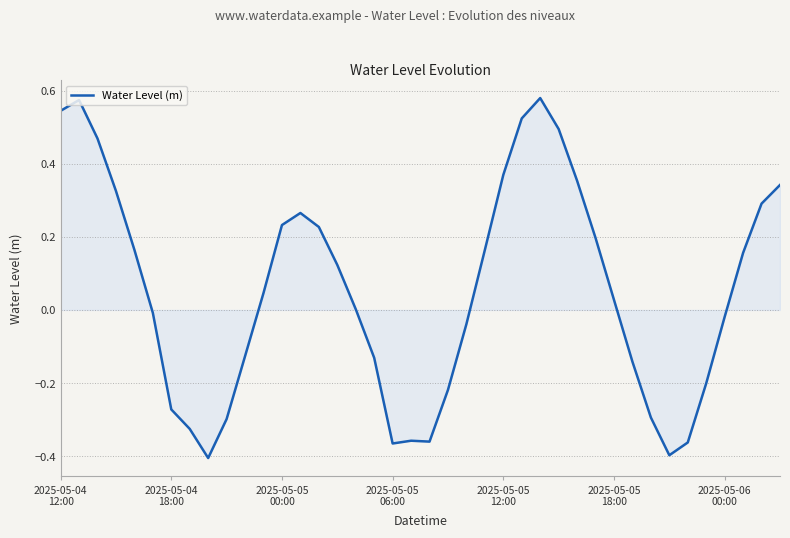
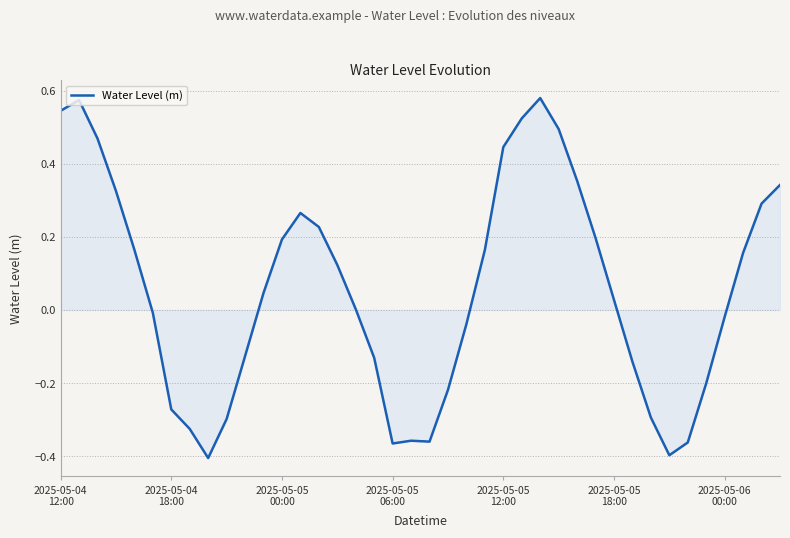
Water Level (m), 2025-05-05 00:00: 0.23 -> 0.19
Water Level (m), 2025-05-05 12:00: 0.37 -> 0.45
